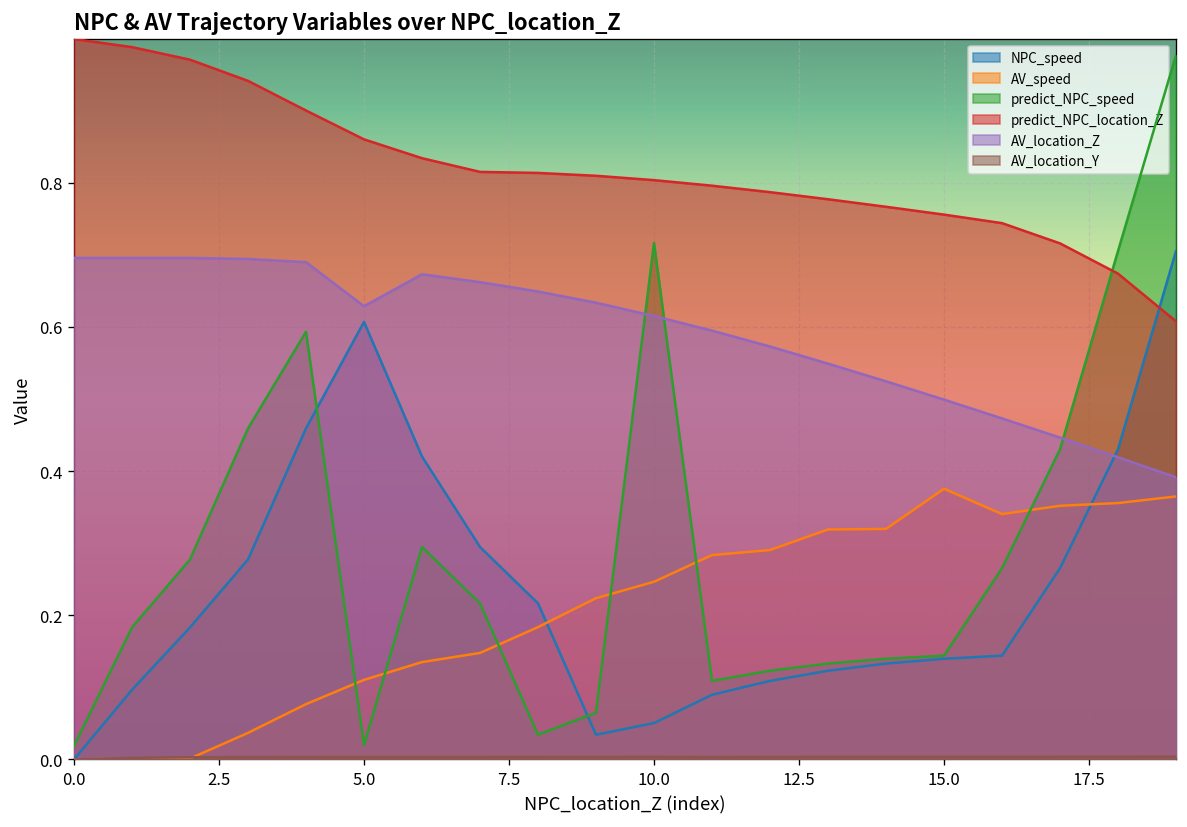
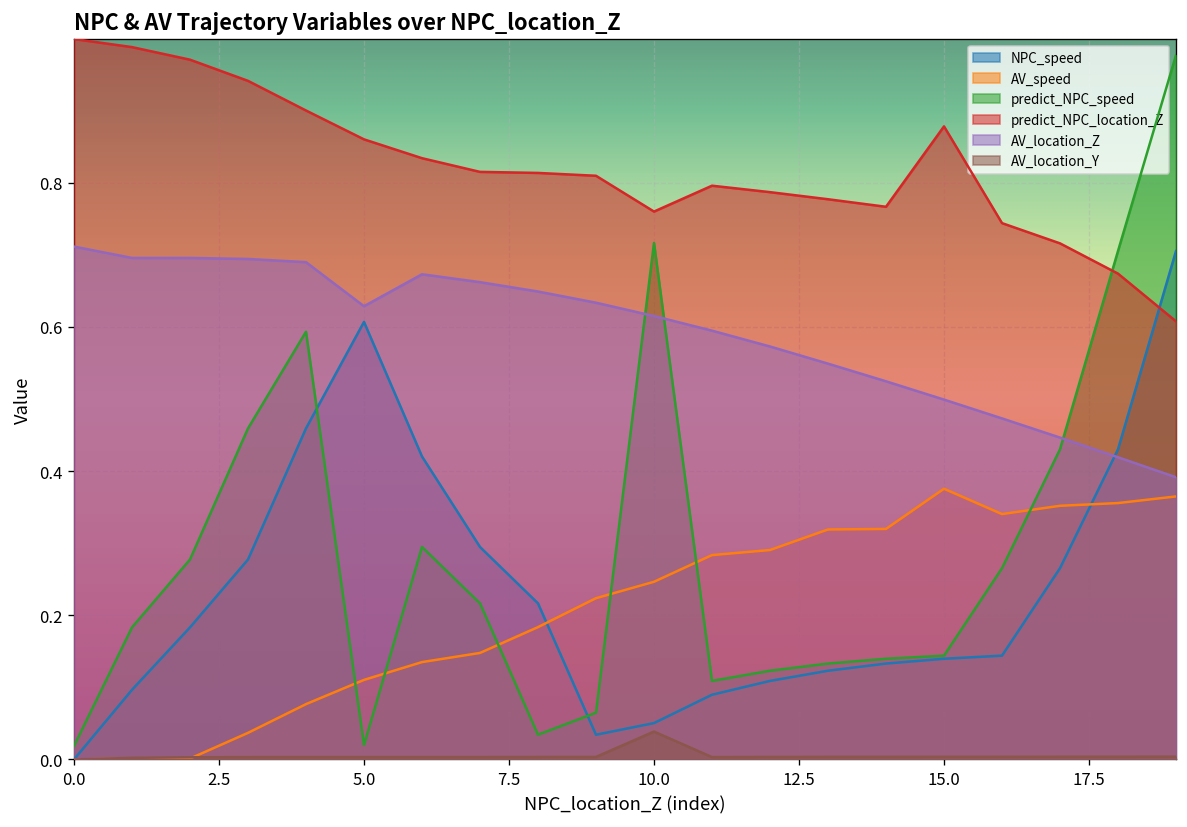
AV_location_Z, 0.0: 0.70 -> 0.71
predict_NPC_location_Z, 10.0: 0.80 -> 0.76
AV_location_Y, 10.0: 0.00 -> 0.04
predict_NPC_location_Z, 15.0: 0.76 -> 0.88
